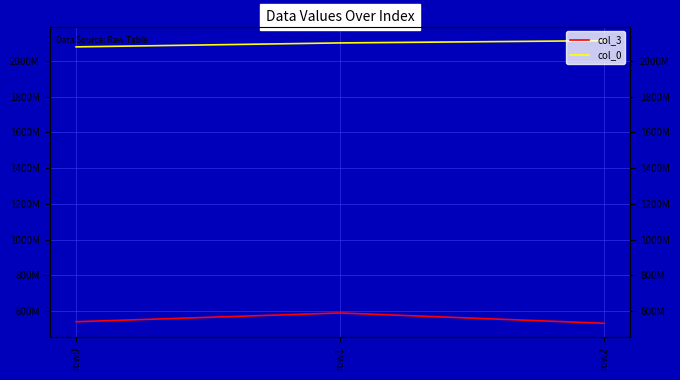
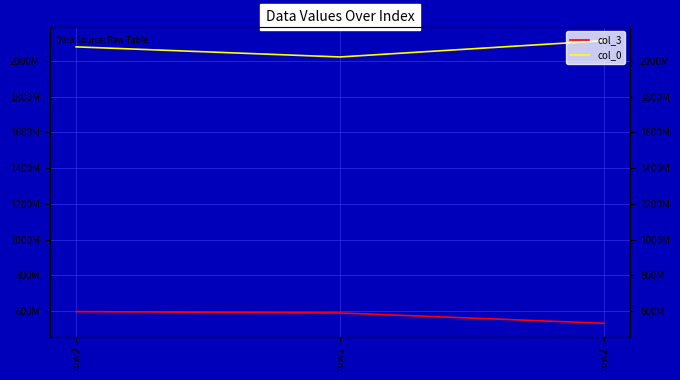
col_3, row0: 540000000 -> 600000000
col_0, row1: 2100000000 -> 2020000000
